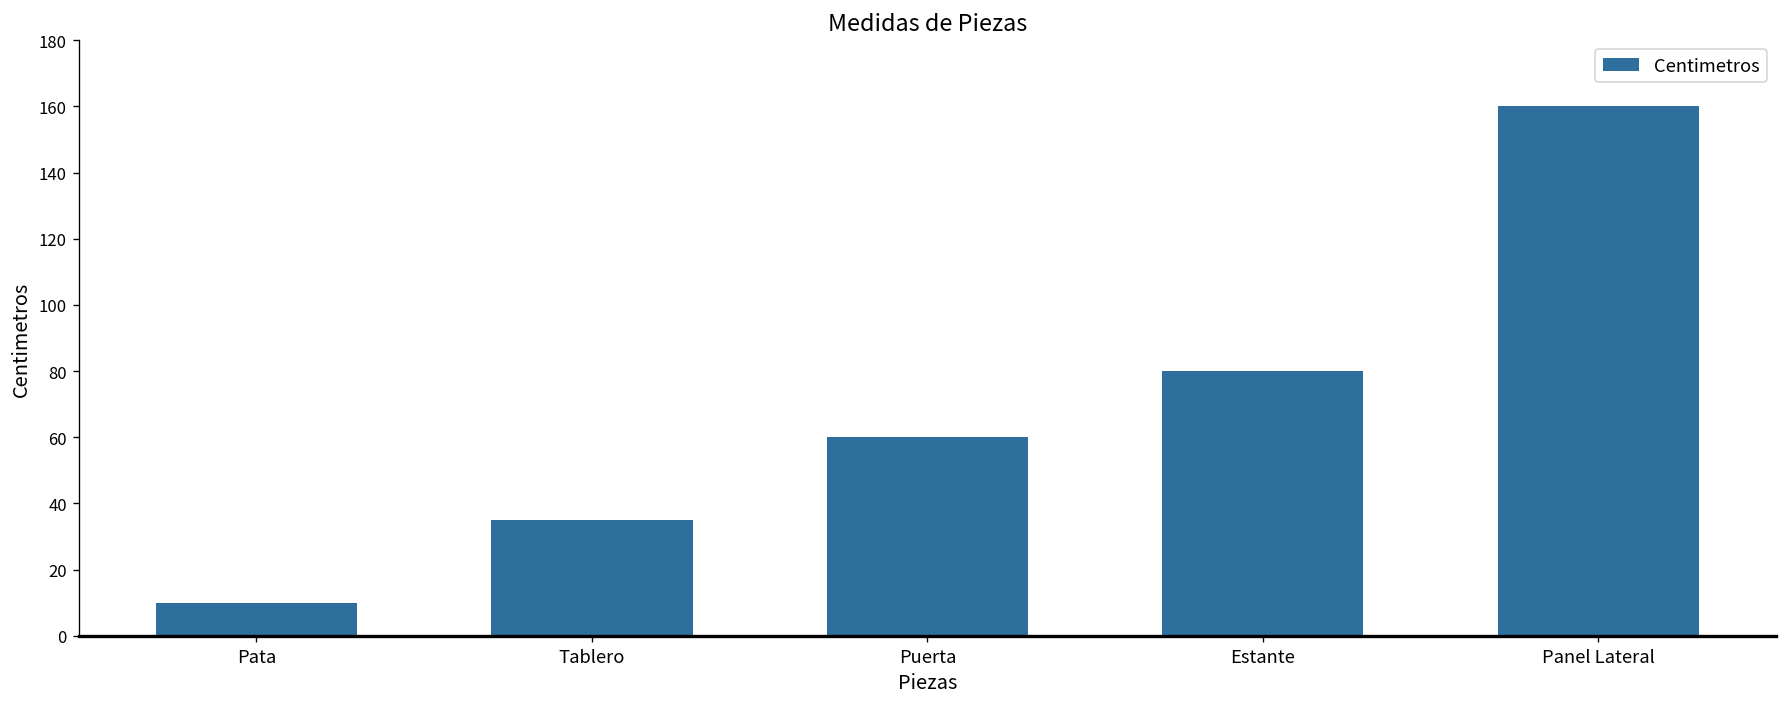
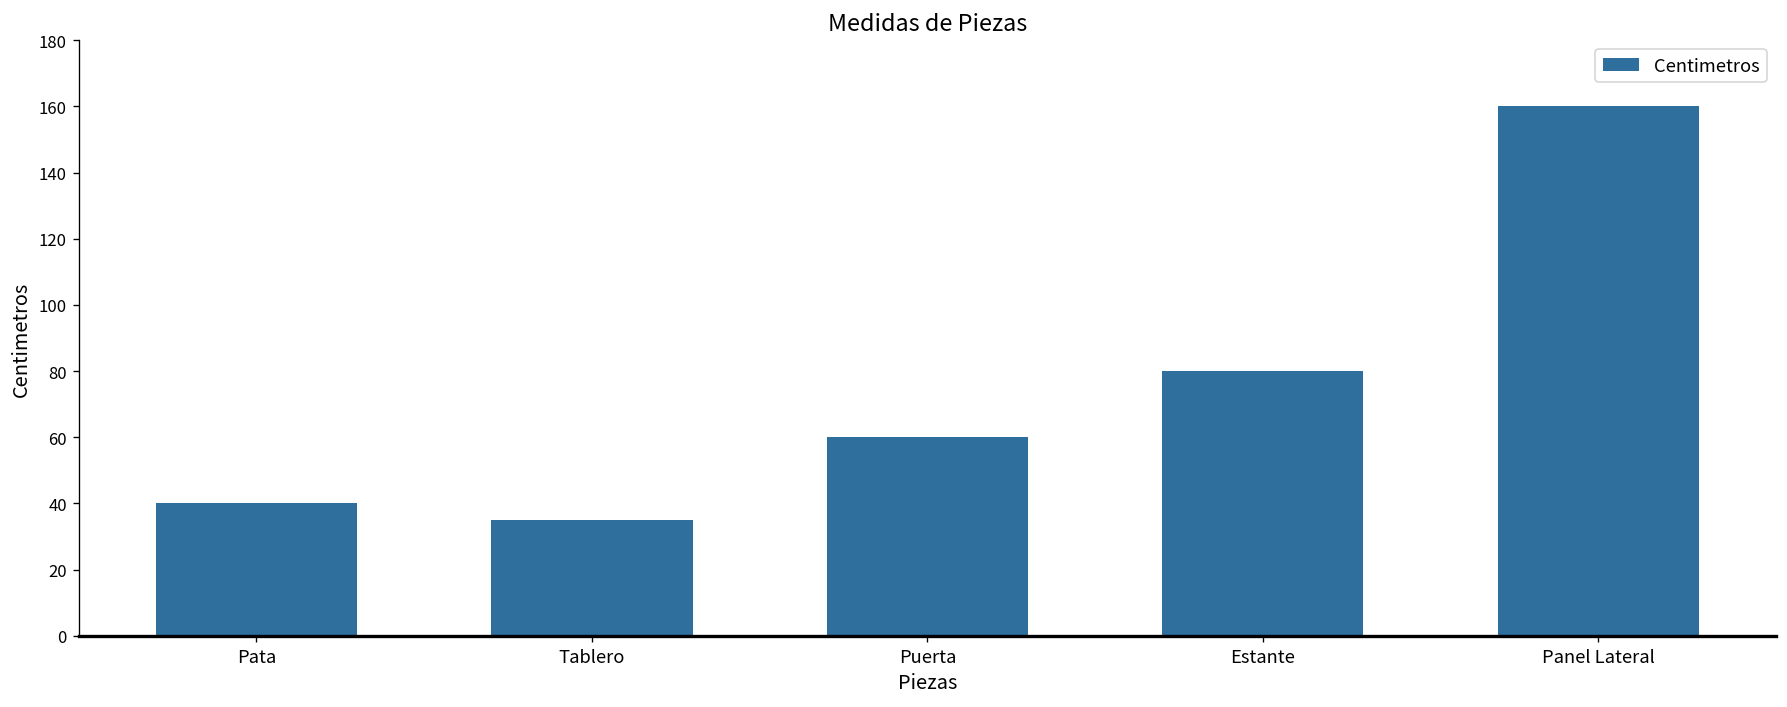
Pata: 10 -> 40
